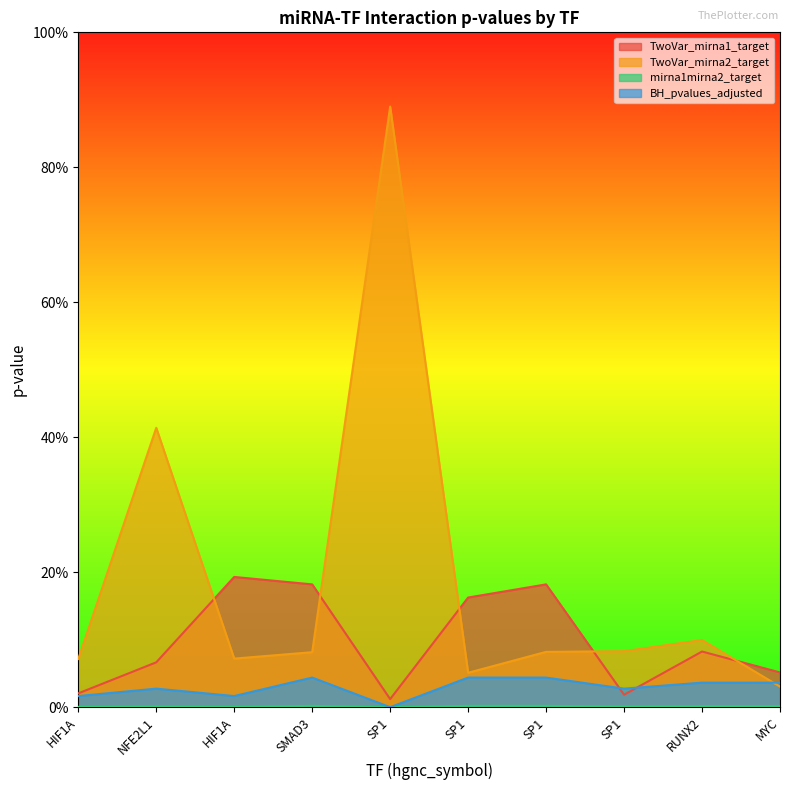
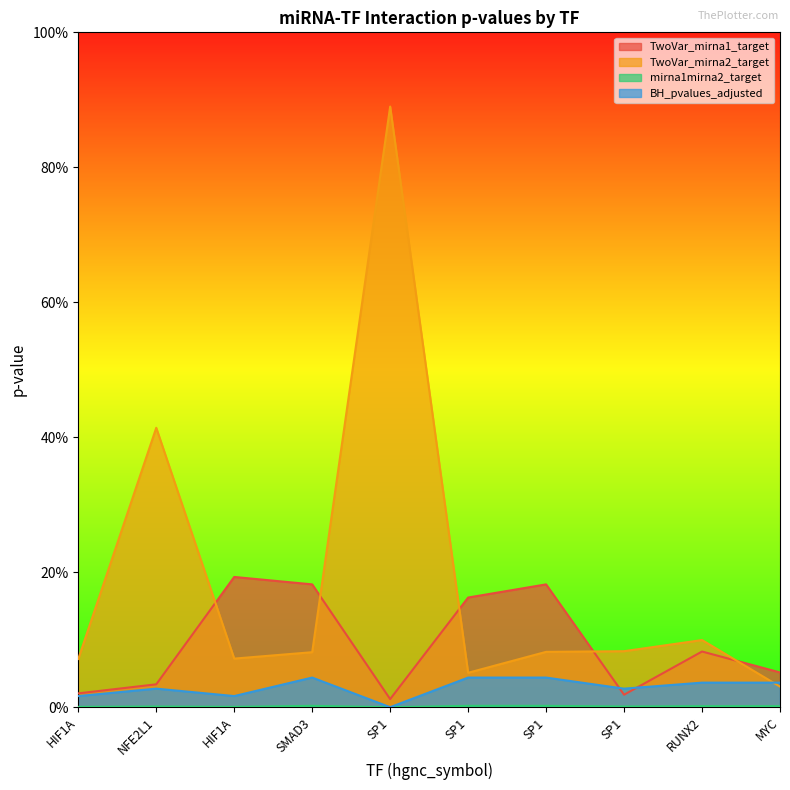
TwoVar_mirna1_target, NFE2L1: 7% -> 3%
